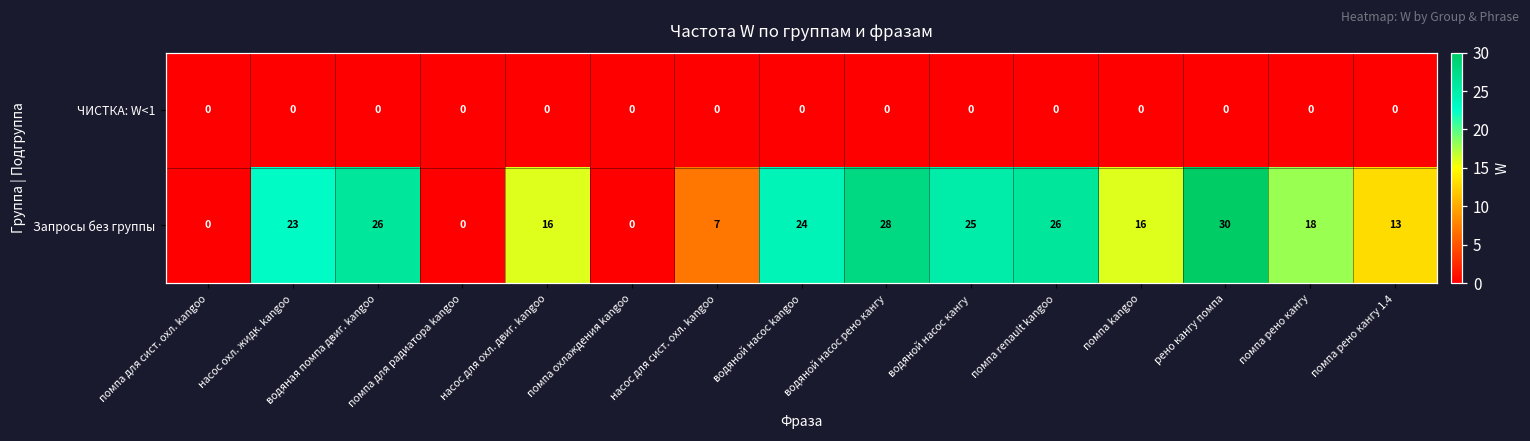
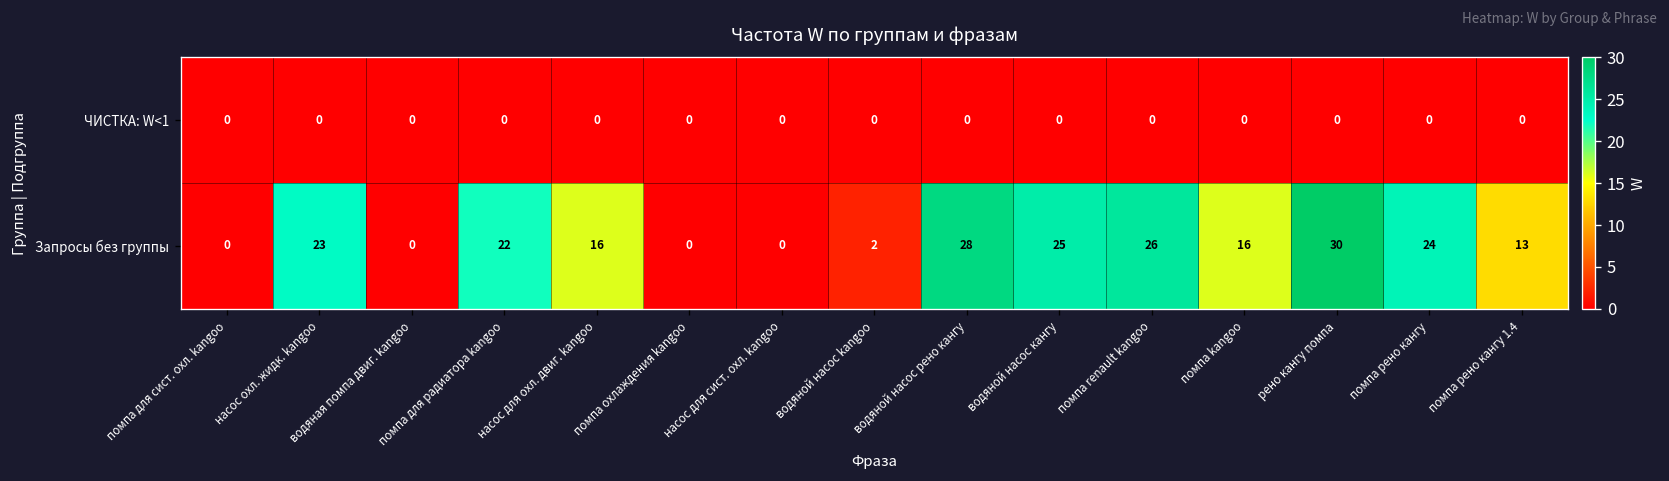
Запросы без группы, водяная помпа двиг. kangoo: 26 -> 0
Запросы без группы, помпа для радиатора kangoo: 0 -> 22
Запросы без группы, насос для сист. охл. kangoo: 7 -> 0
Запросы без группы, водяной насос kangoo: 24 -> 2
Запросы без группы, помпа рено кангу: 18 -> 24
